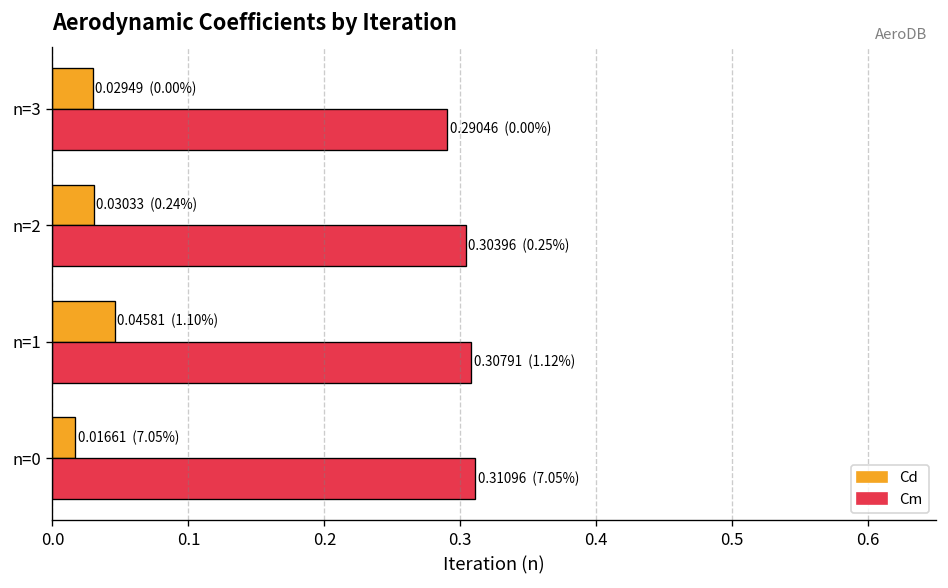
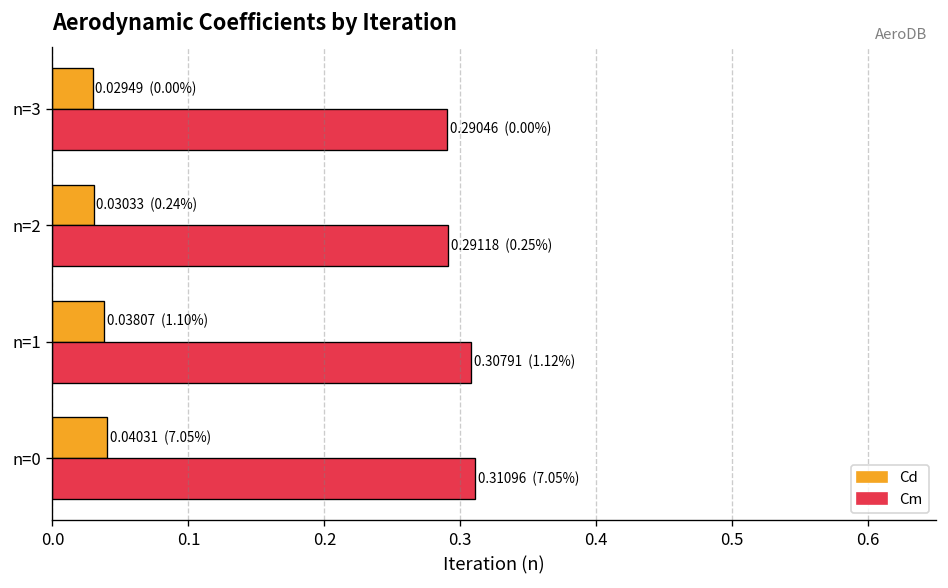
Cm, n=2: 0.30396 -> 0.29118
Cd, n=1: 0.04581 -> 0.03807
Cd, n=0: 0.01661 -> 0.04031
